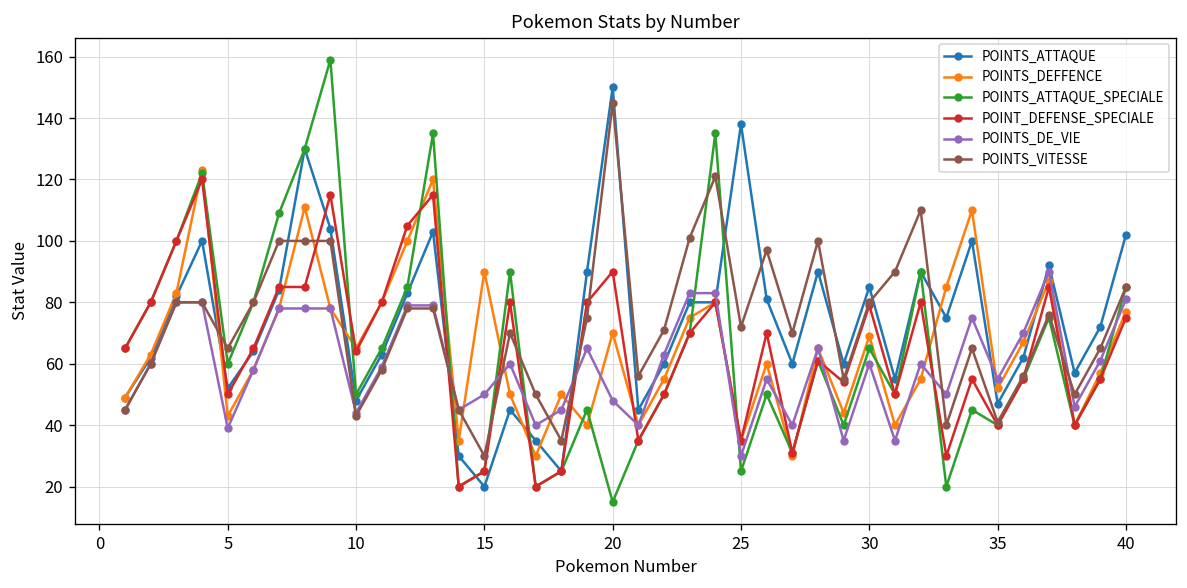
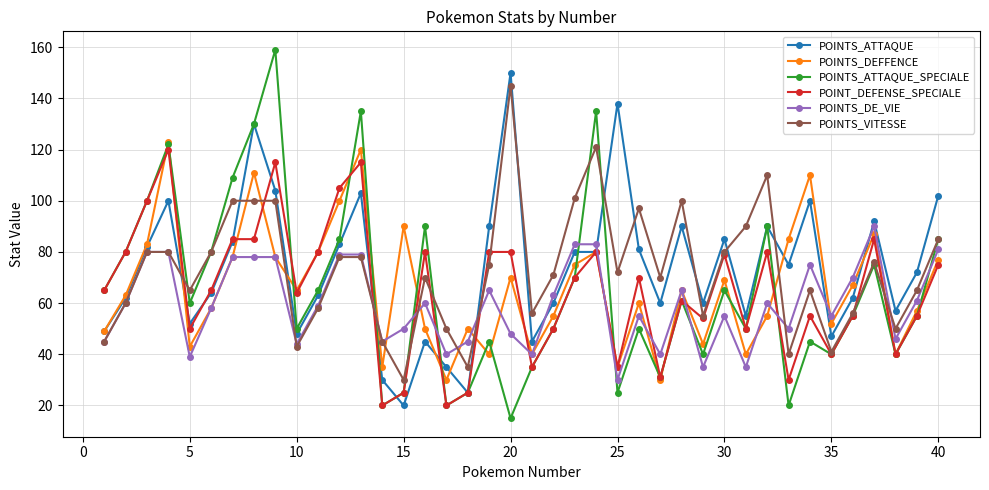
POINT_DEFENSE_SPECIALE, 20: 90 -> 80
POINTS_DE_VIE, 30: 60 -> 55
